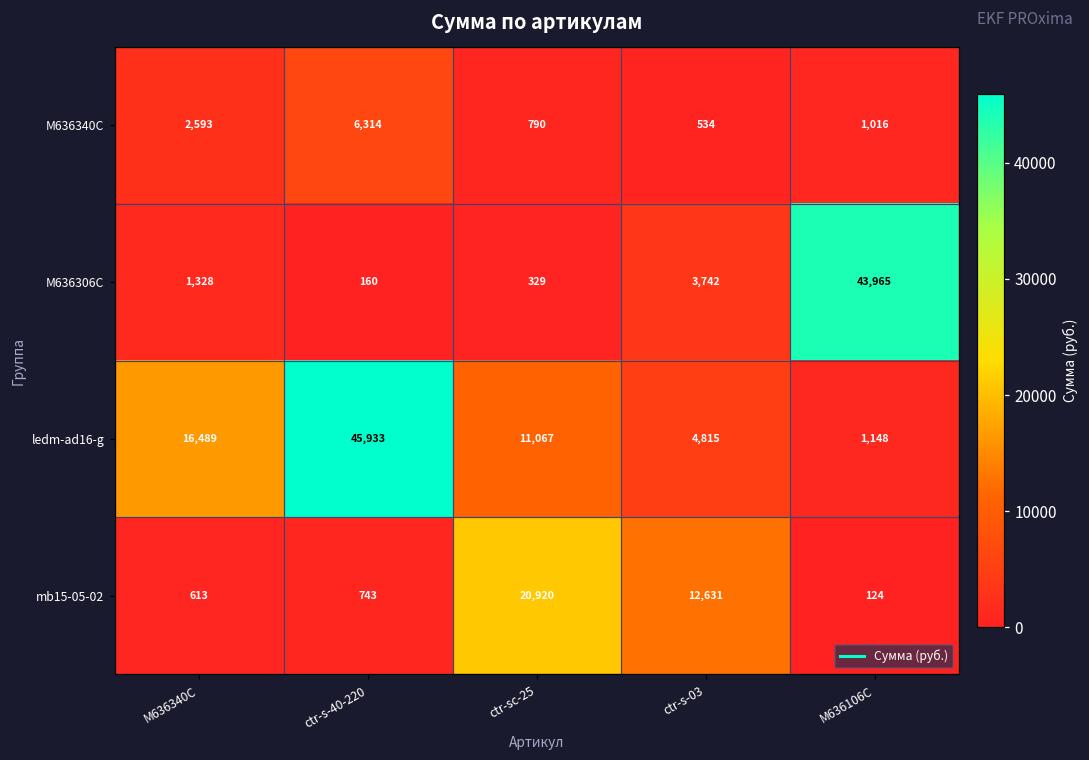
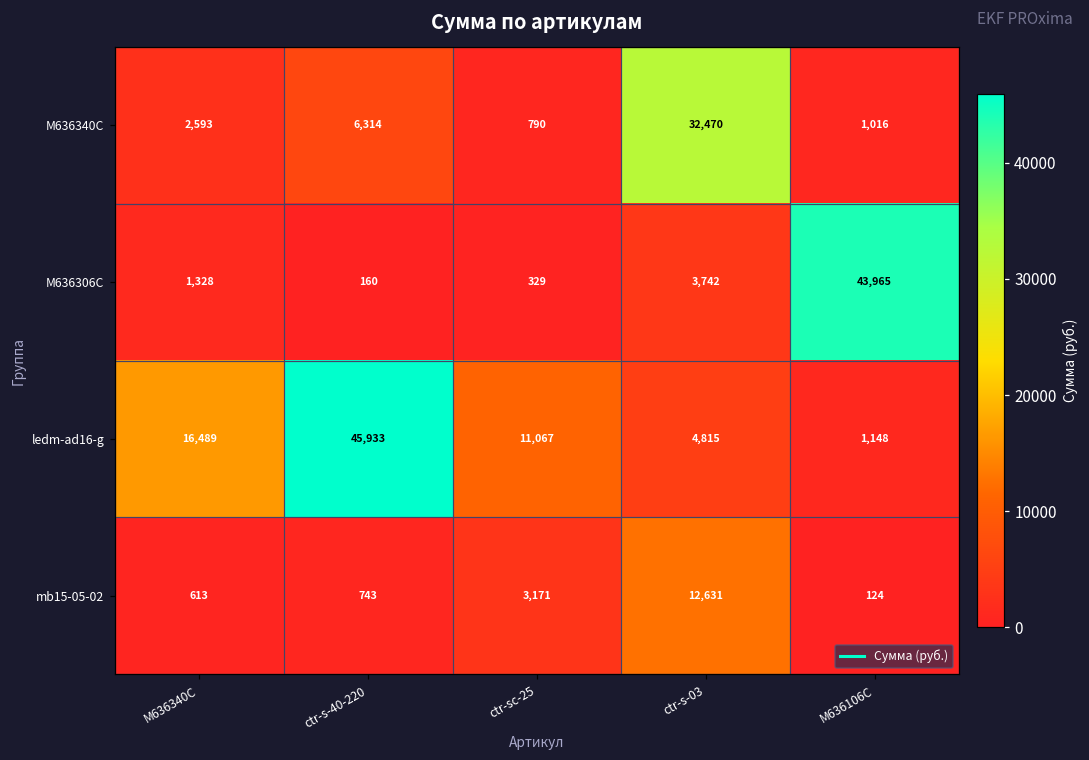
M636340C, ctr-s-03: 534 -> 32,470
mb15-05-02, ctr-sc-25: 20,920 -> 3,171
